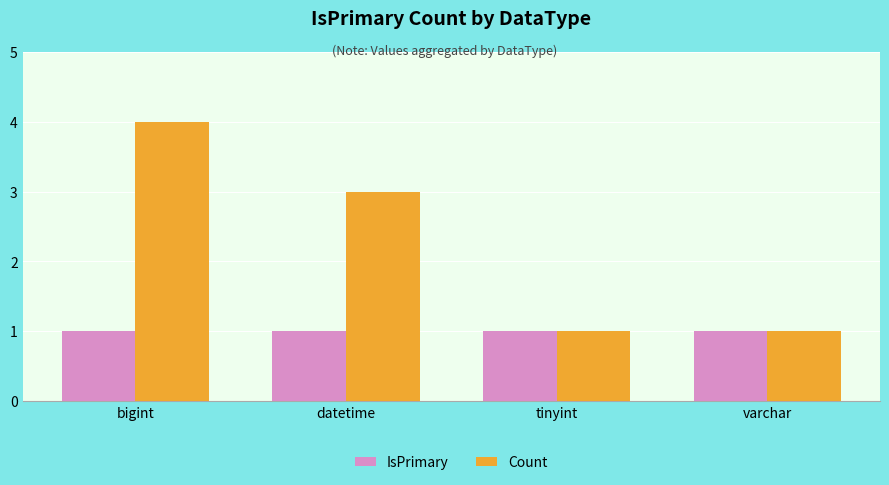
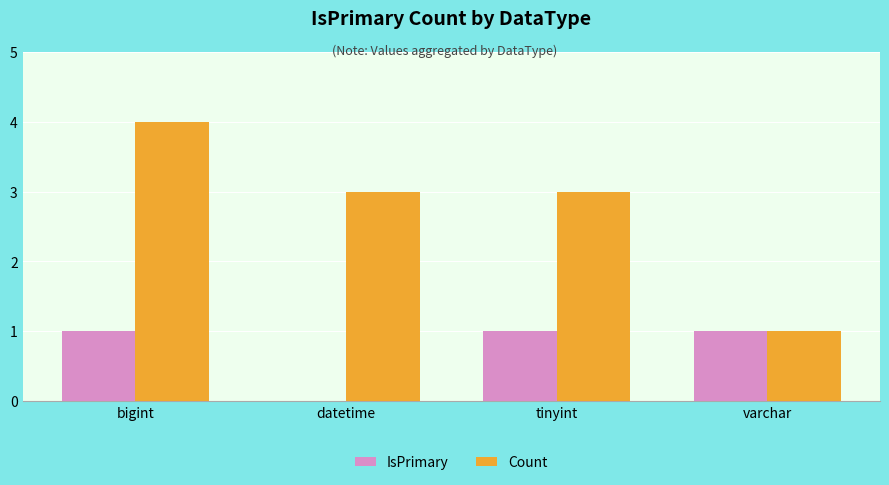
IsPrimary, datetime: 1 -> 0
Count, tinyint: 1 -> 3
